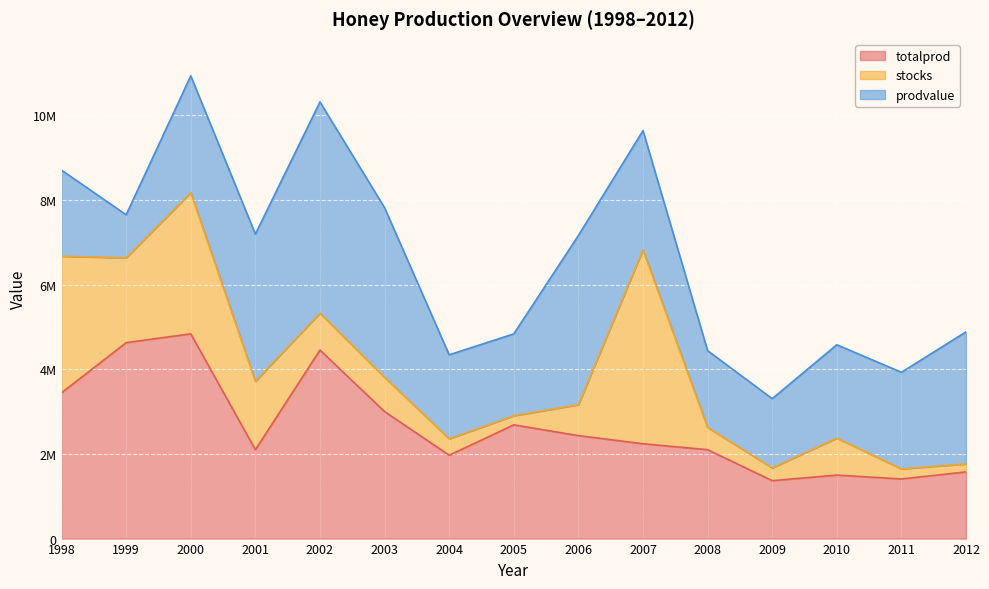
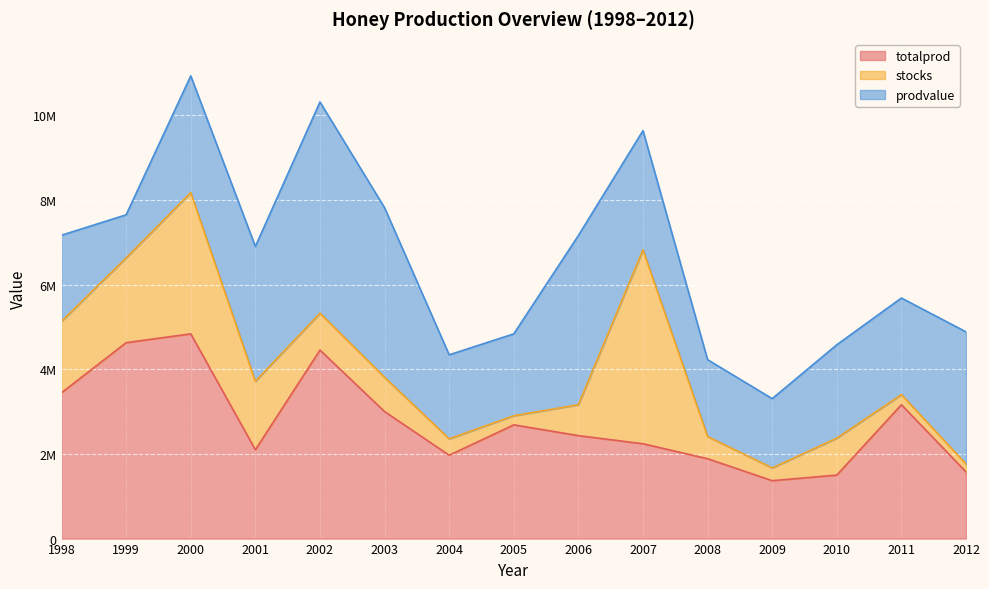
stocks, 1998: 3200000 -> 1700000
prodvalue, 2001: 3500000 -> 3200000
totalprod, 2008: 2100000 -> 1900000
totalprod, 2011: 1400000 -> 3200000
